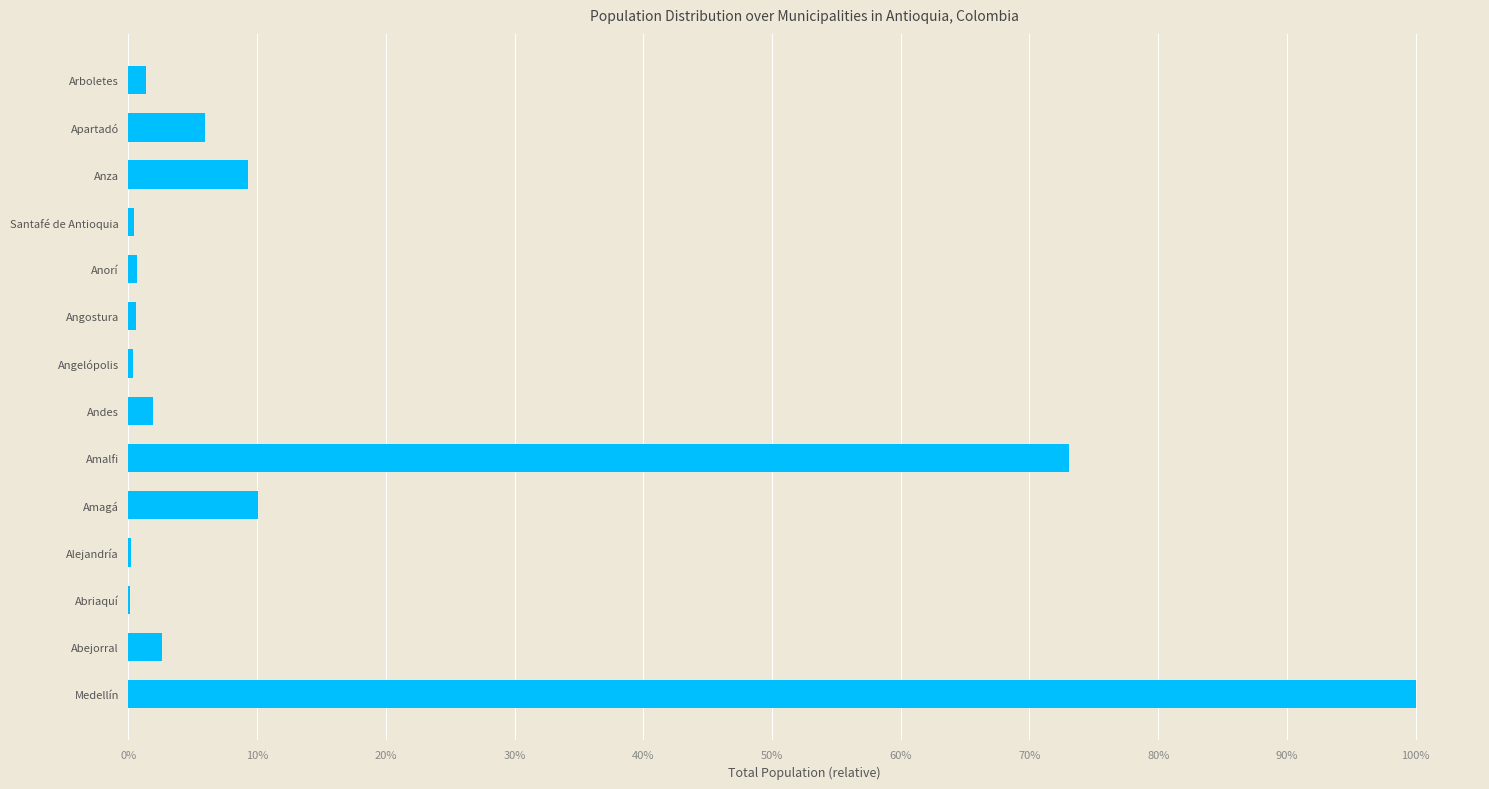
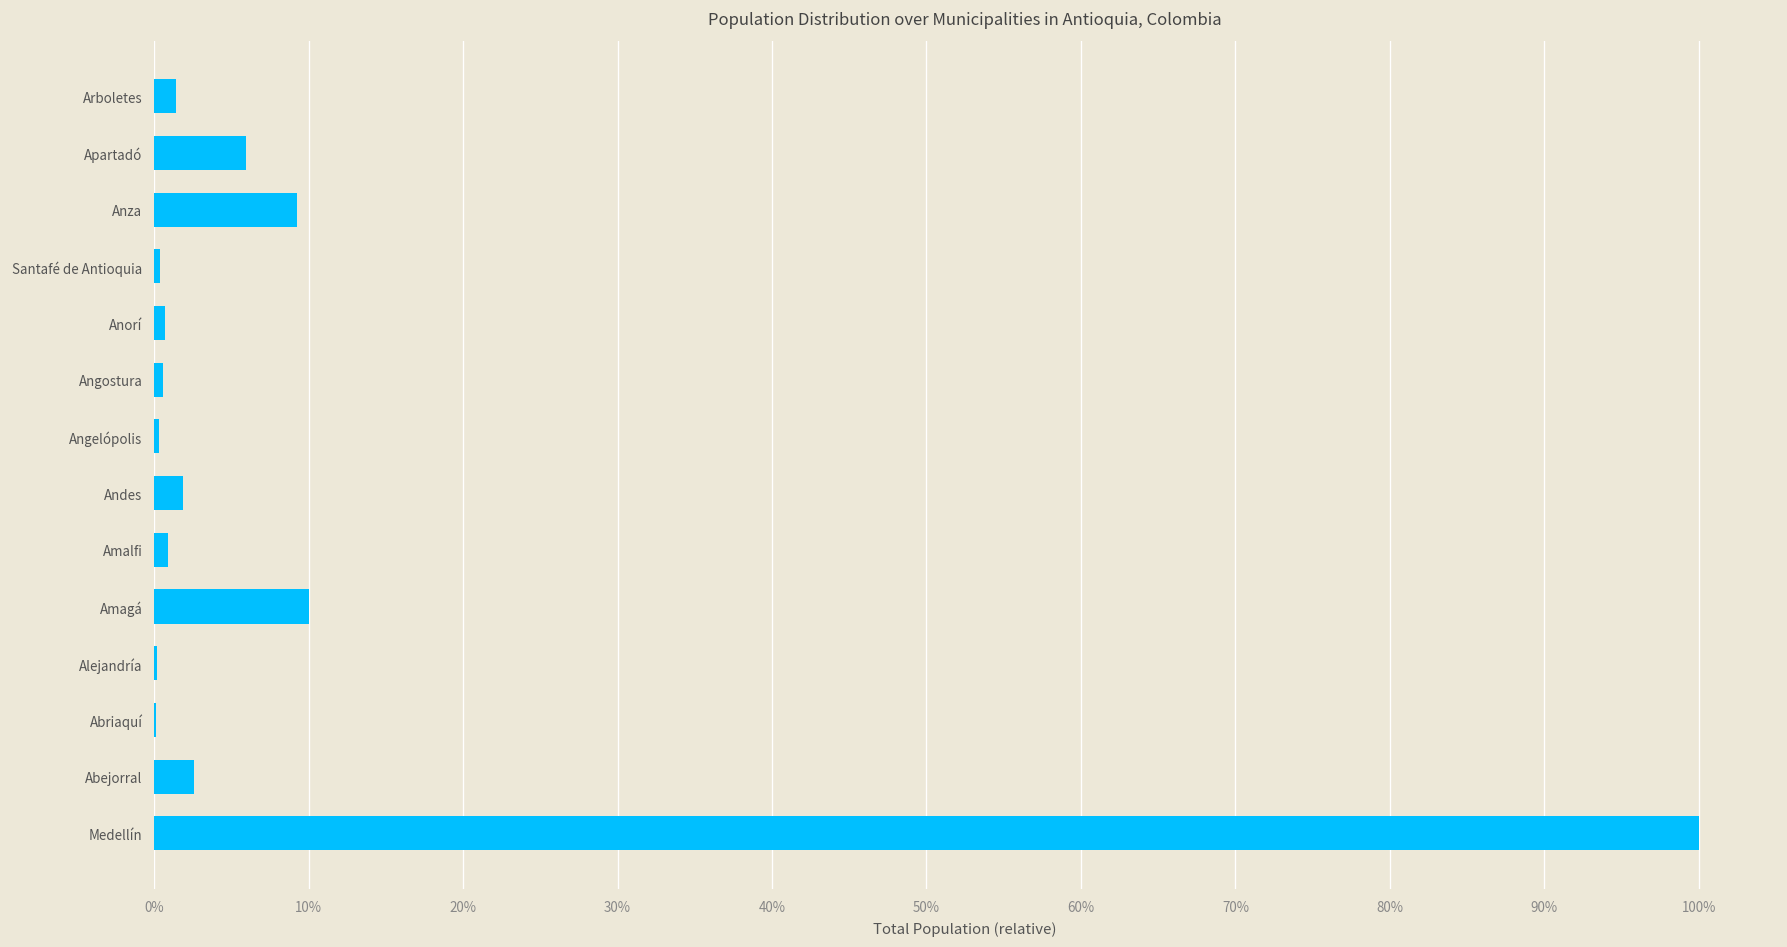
Amalfi: 73.1% -> 0.9%
